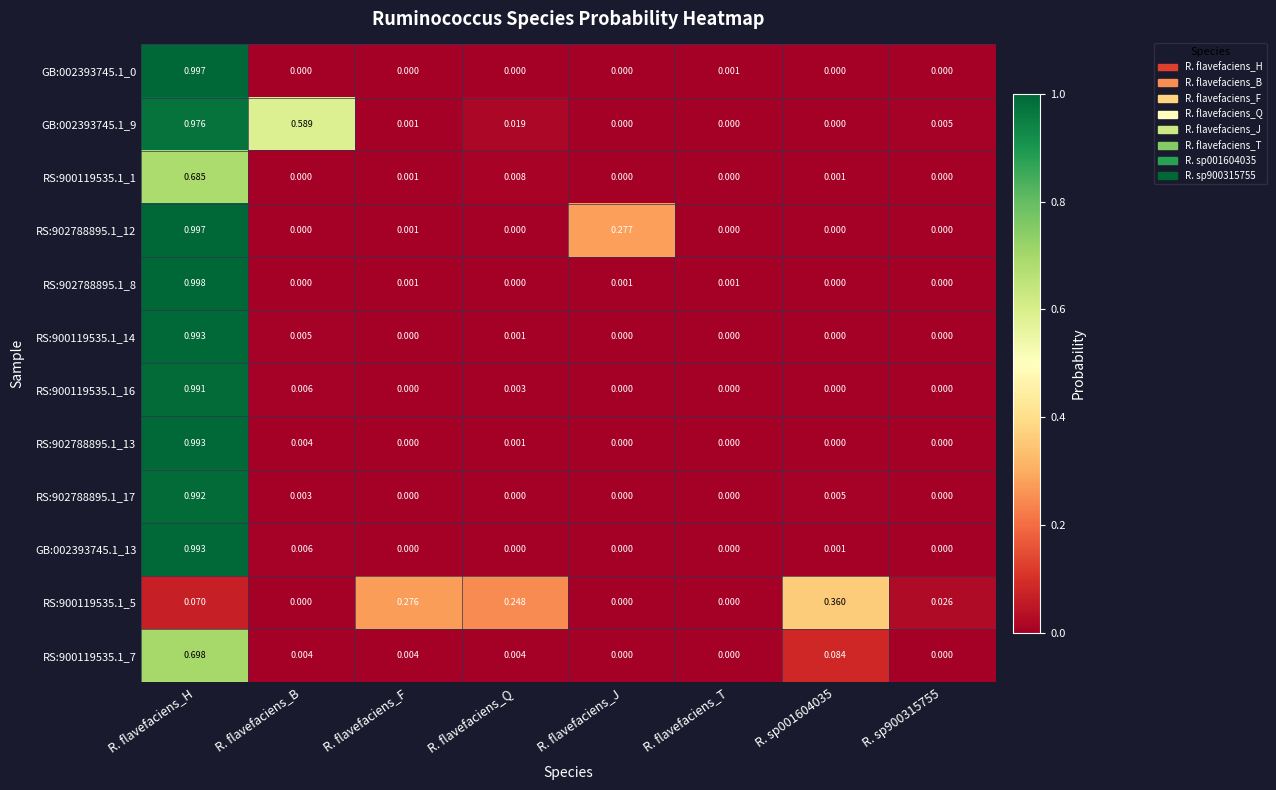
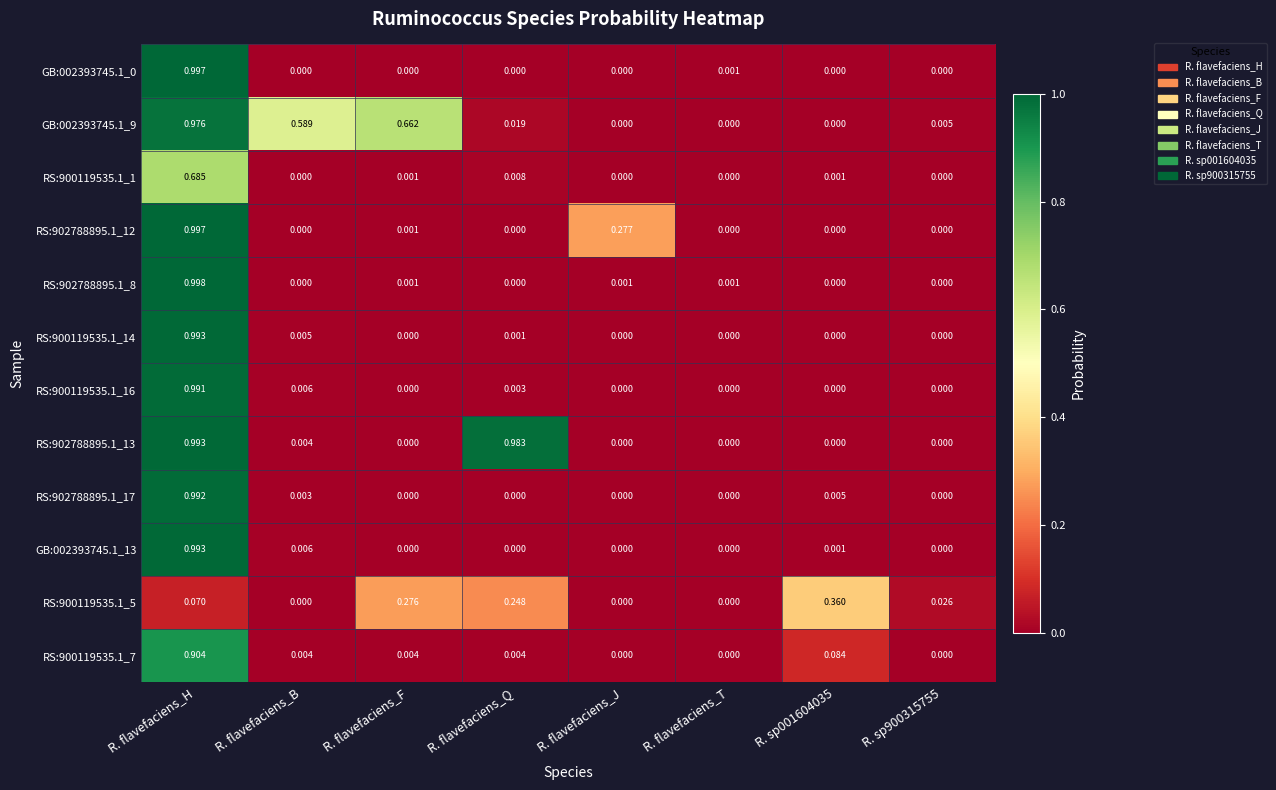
GB:002393745.1_9, R. flavefaciens_F: 0.001 -> 0.662
RS:902788895.1_13, R. flavefaciens_Q: 0.001 -> 0.983
RS:900119535.1_7, R. flavefaciens_H: 0.698 -> 0.904
